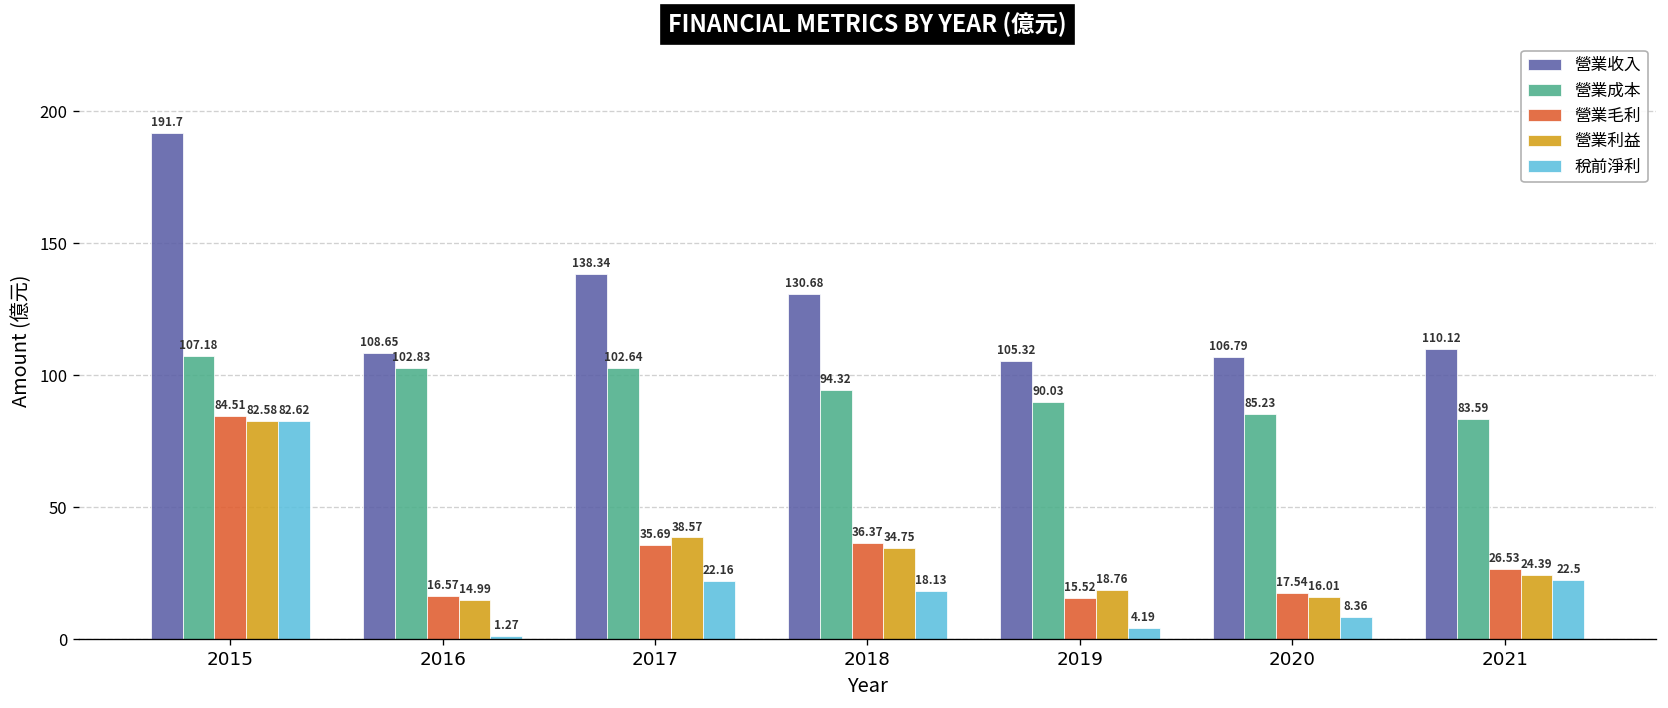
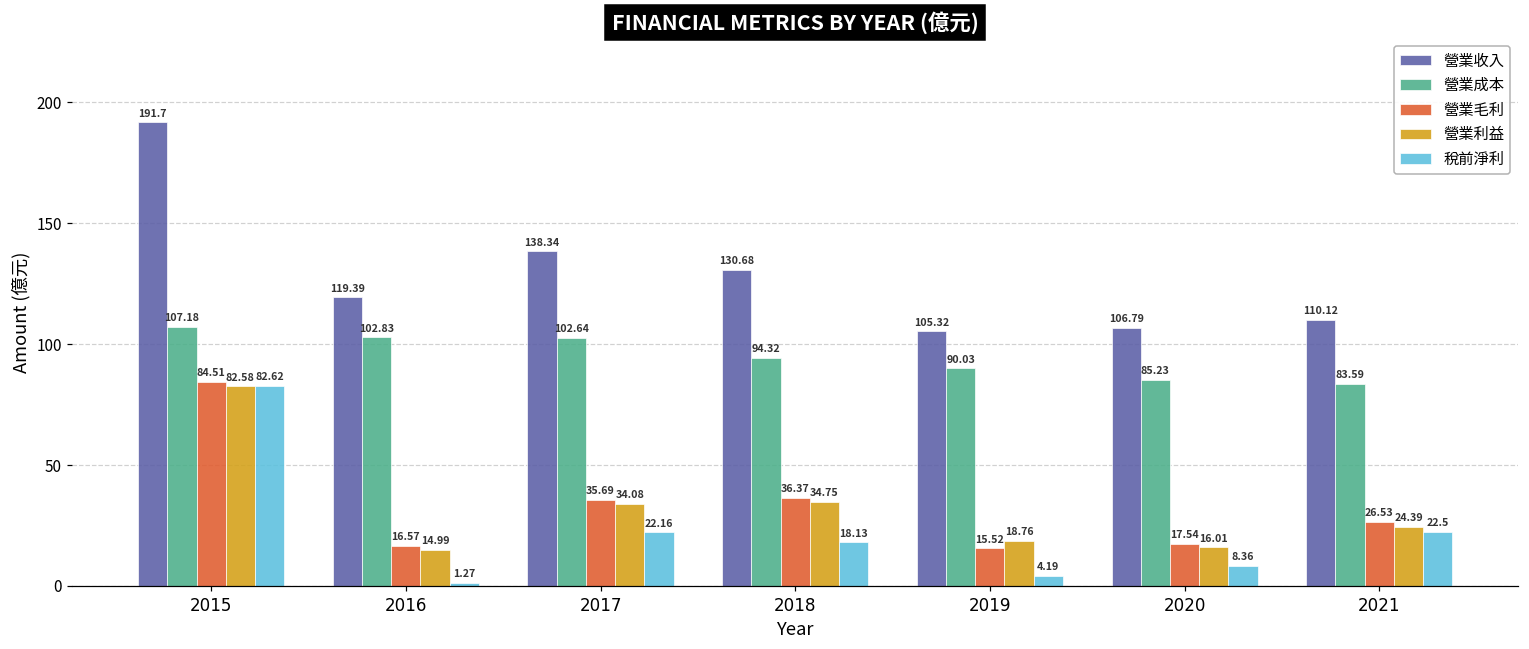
營業收入, 2016: 108.65 -> 119.39
營業利益, 2017: 38.57 -> 34.08
